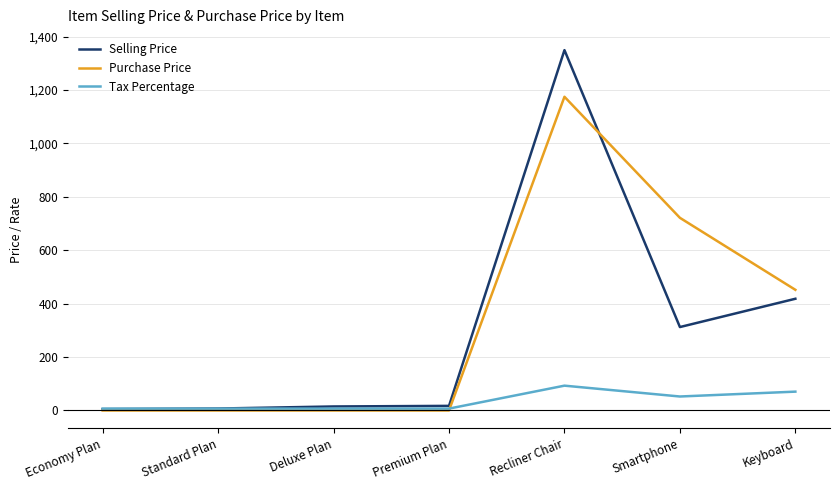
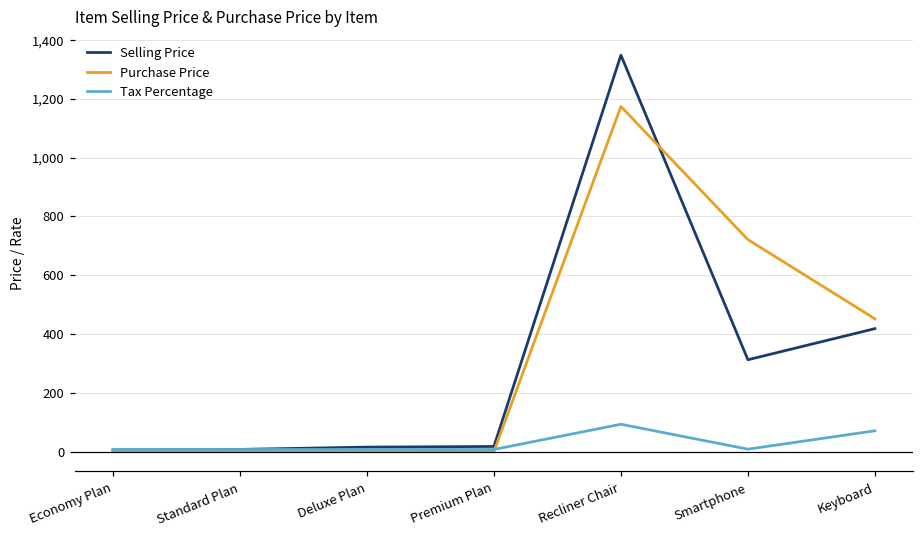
Tax Percentage, Smartphone: 50 -> 10
